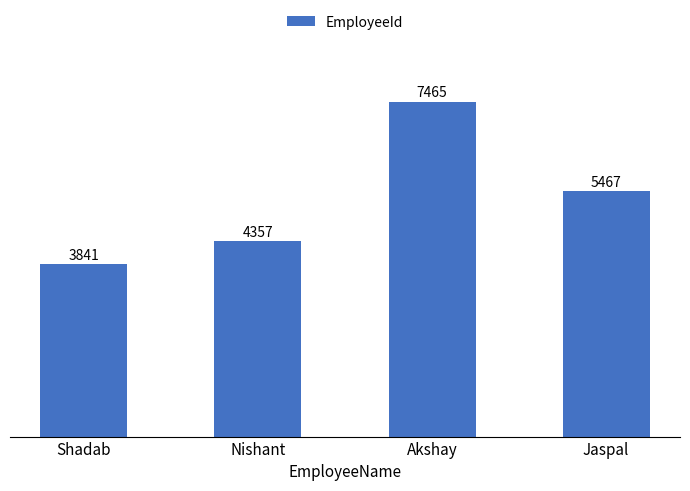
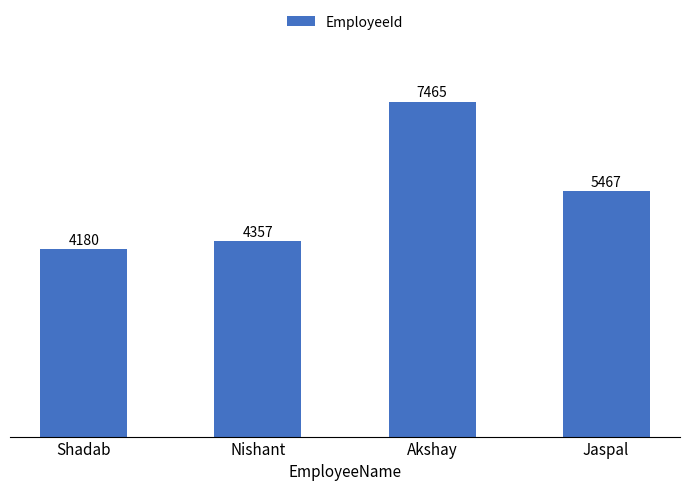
Shadab: 3841 -> 4180
